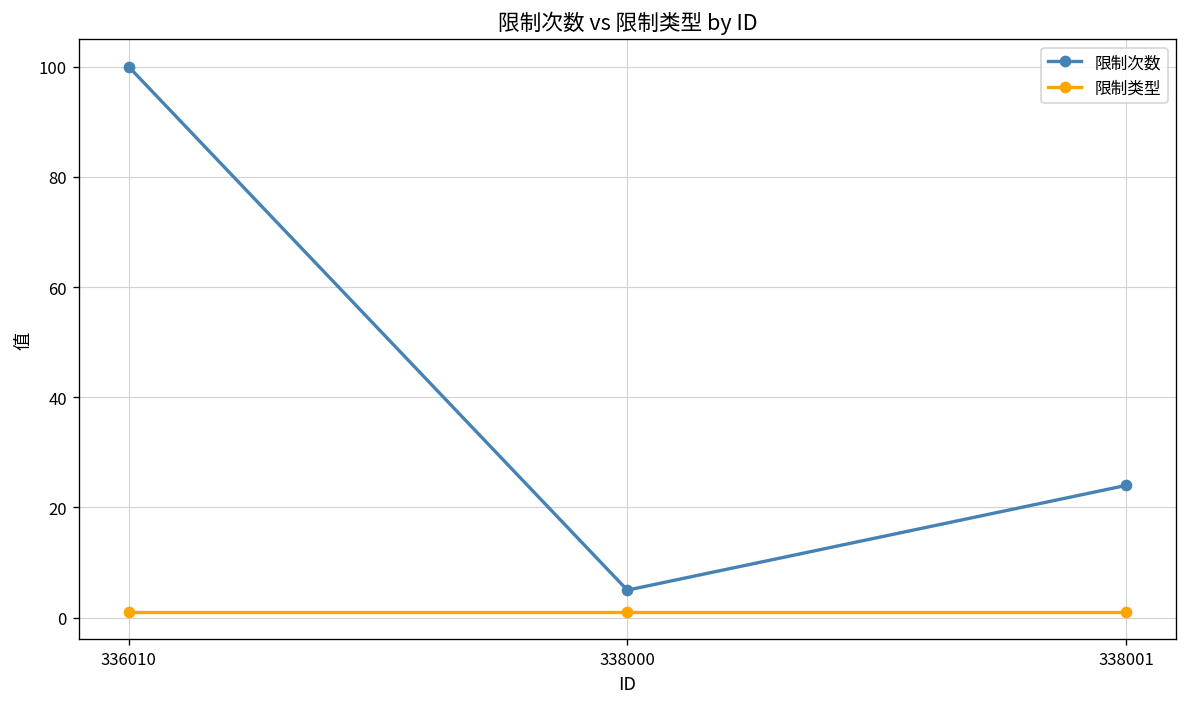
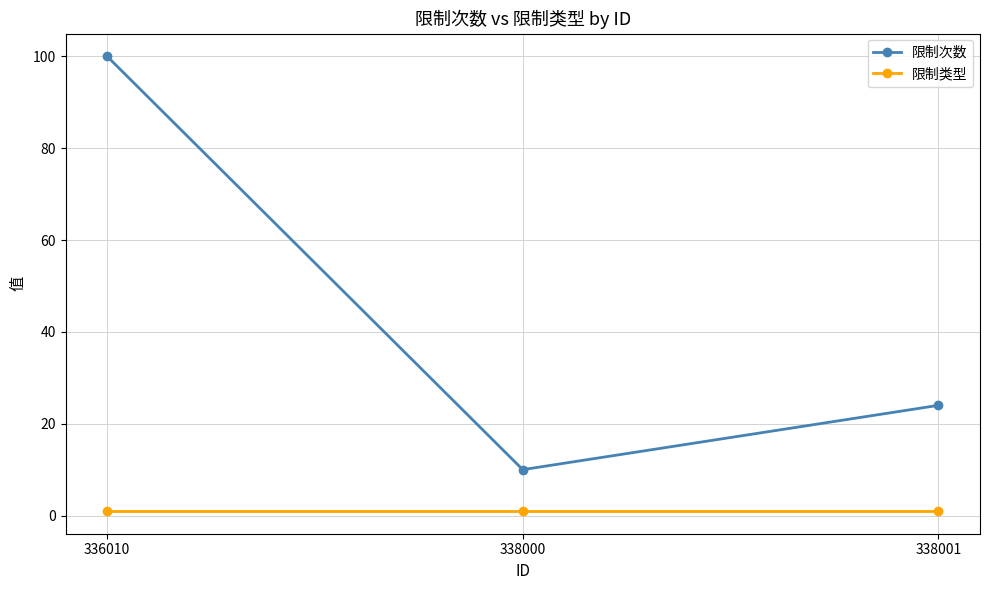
限制次数, 338000: 5 -> 10
